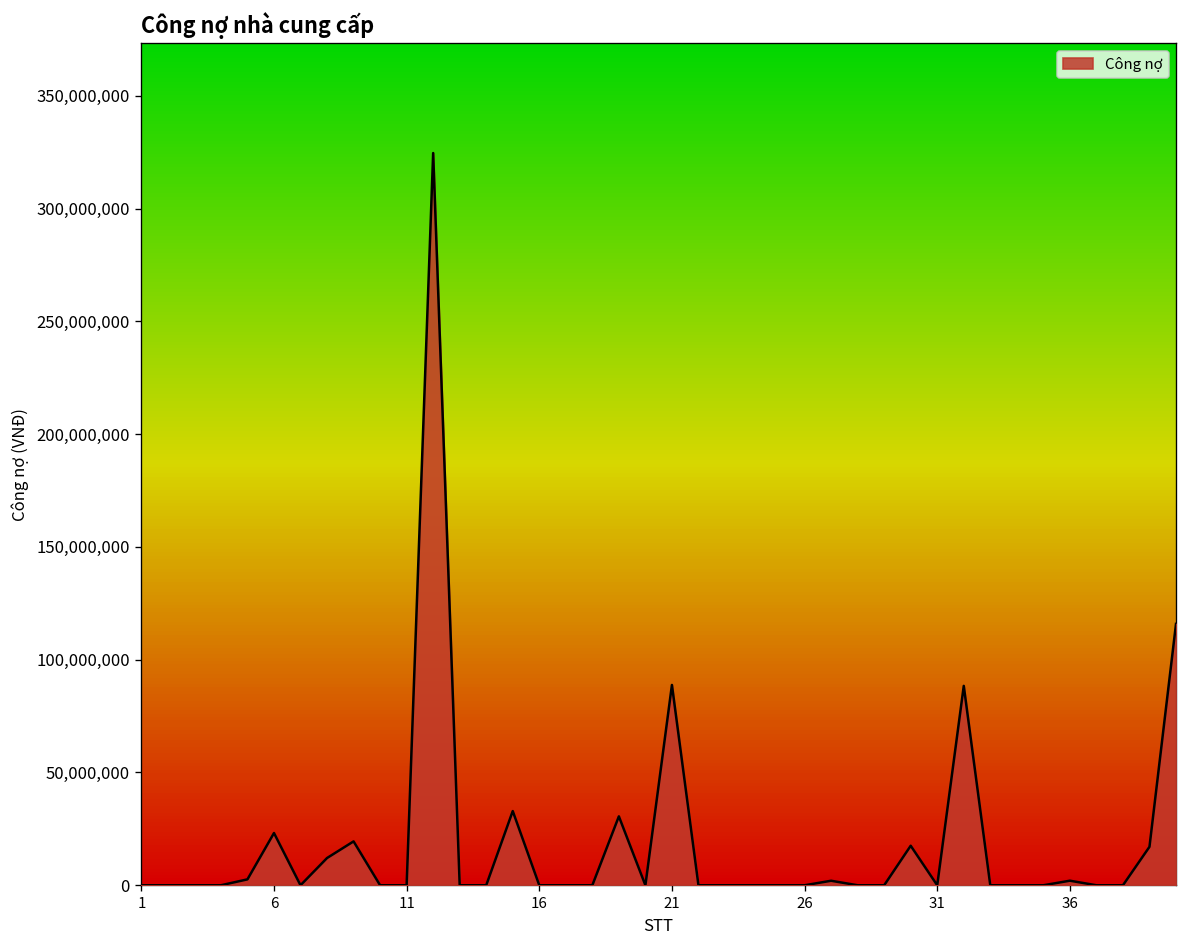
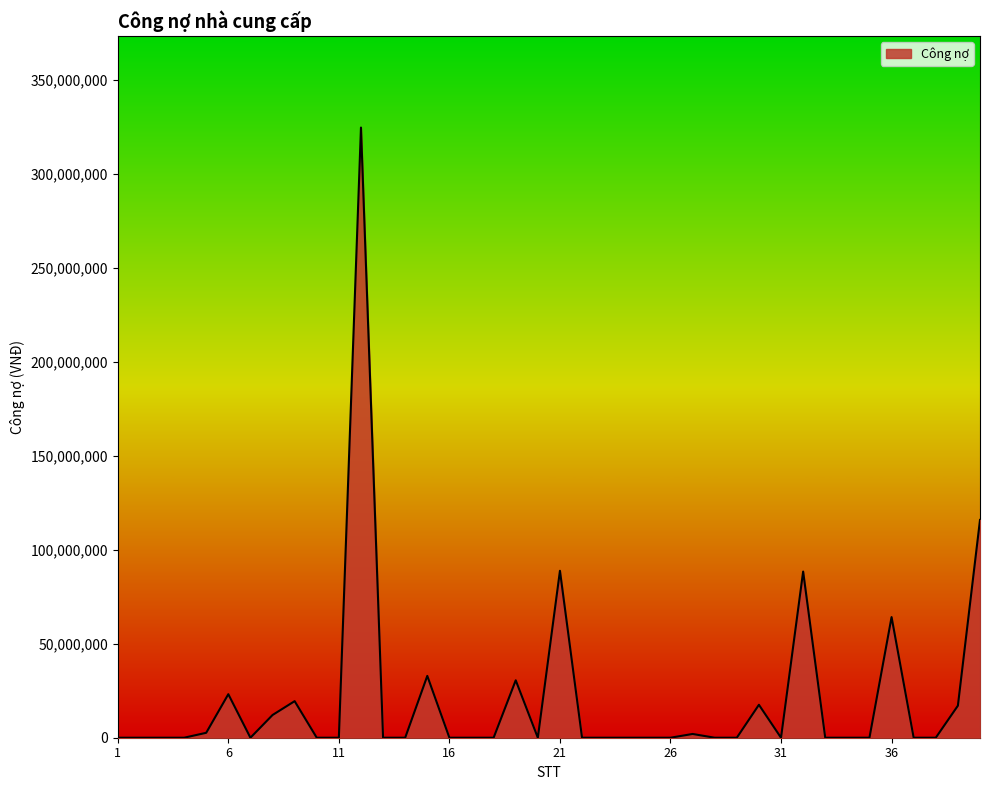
36: 2,000,000 -> 64,000,000
